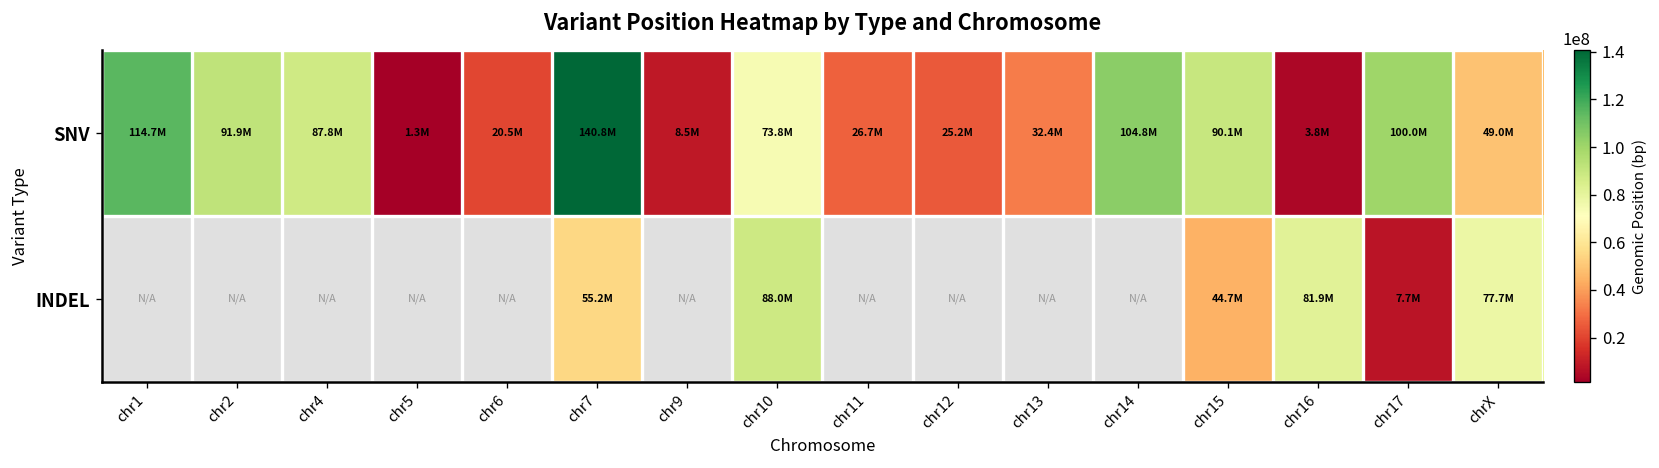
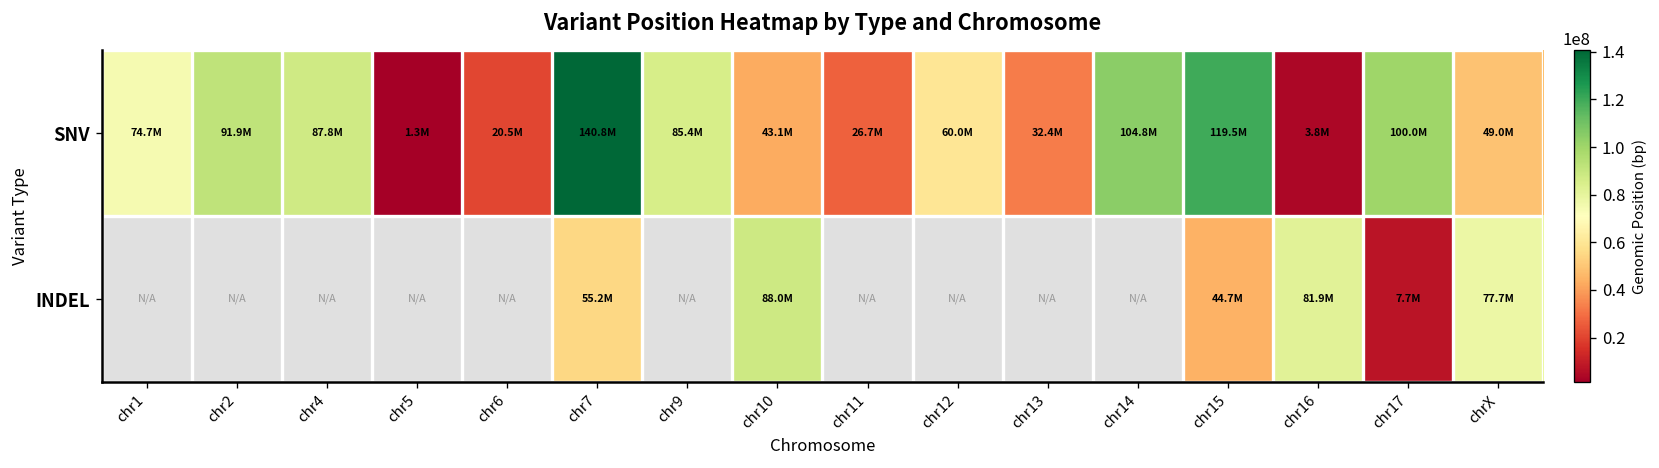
SNV, chr1: 114.7M -> 74.7M
SNV, chr9: 8.5M -> 85.4M
SNV, chr10: 73.8M -> 43.1M
SNV, chr12: 25.2M -> 60.0M
SNV, chr15: 90.1M -> 119.5M
